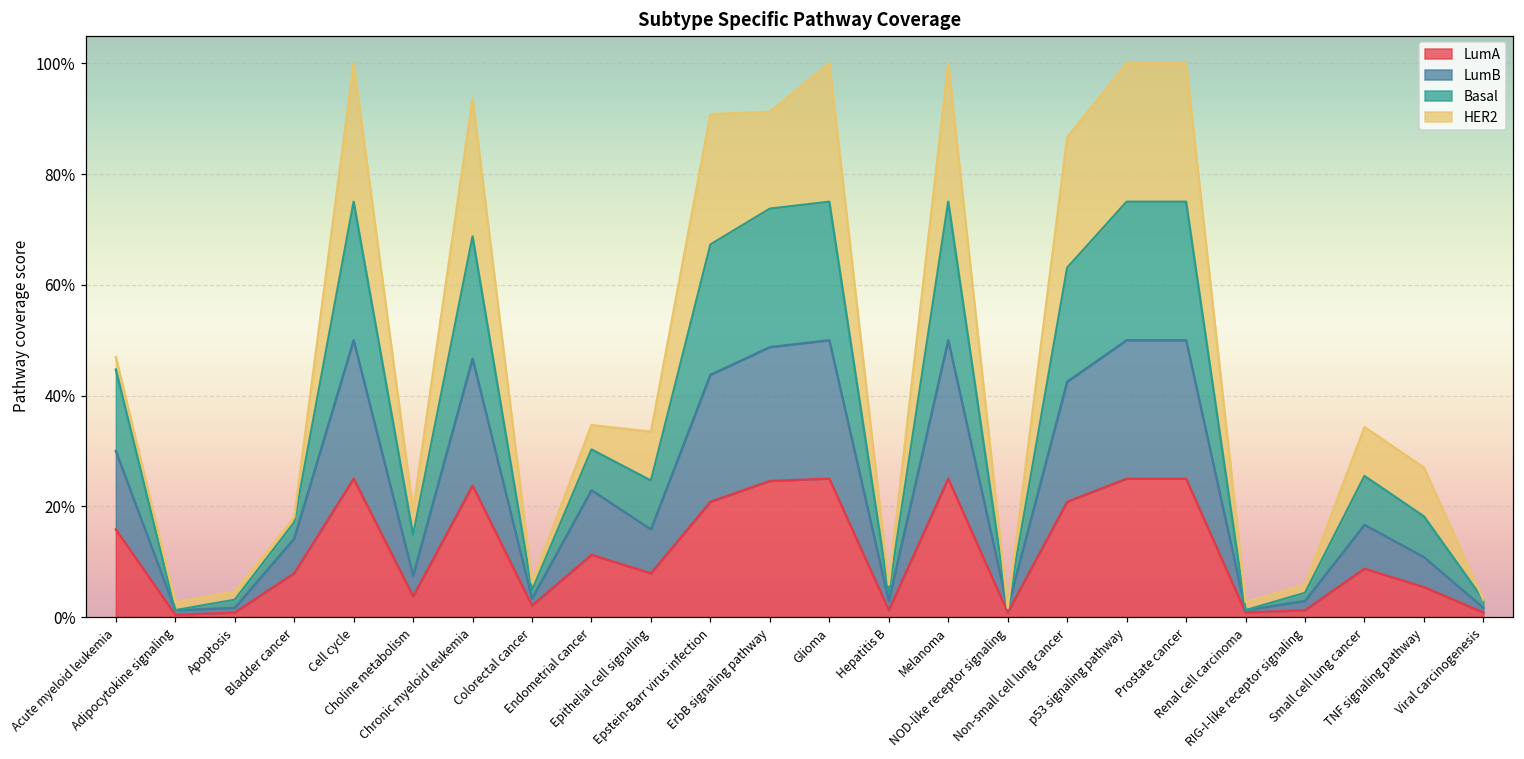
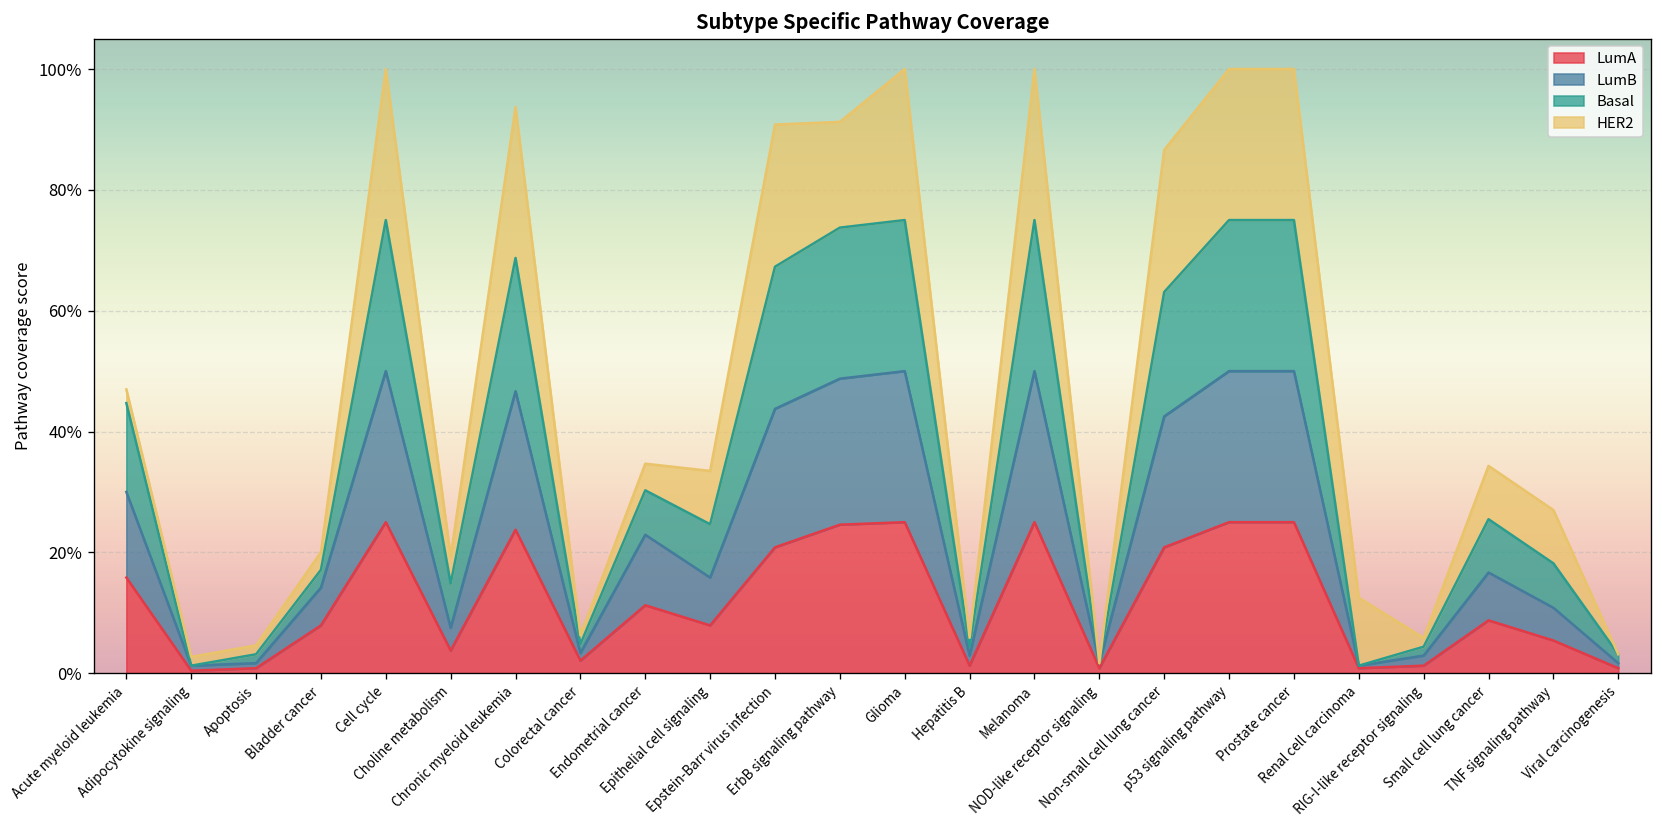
HER2, Bladder cancer: 1% -> 3%
HER2, Renal cell carcinoma: 1% -> 11%
